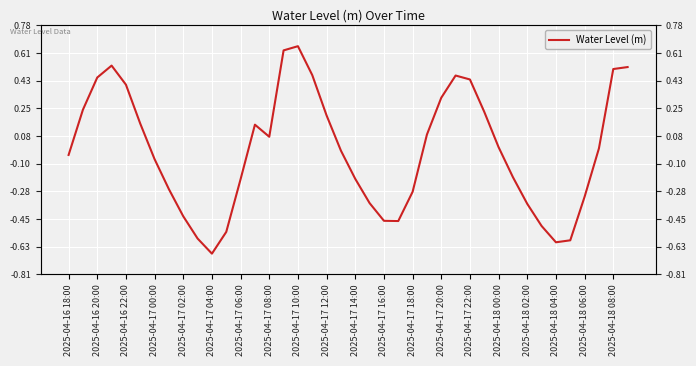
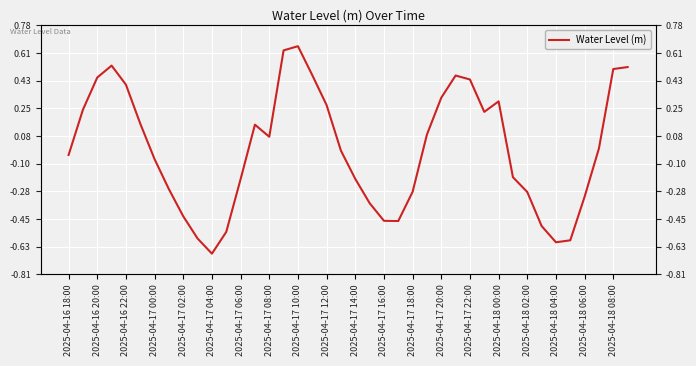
2025-04-17 12:00: 0.21 -> 0.27
2025-04-18 00:00: 0.01 -> 0.30
2025-04-18 02:00: -0.36 -> -0.28
